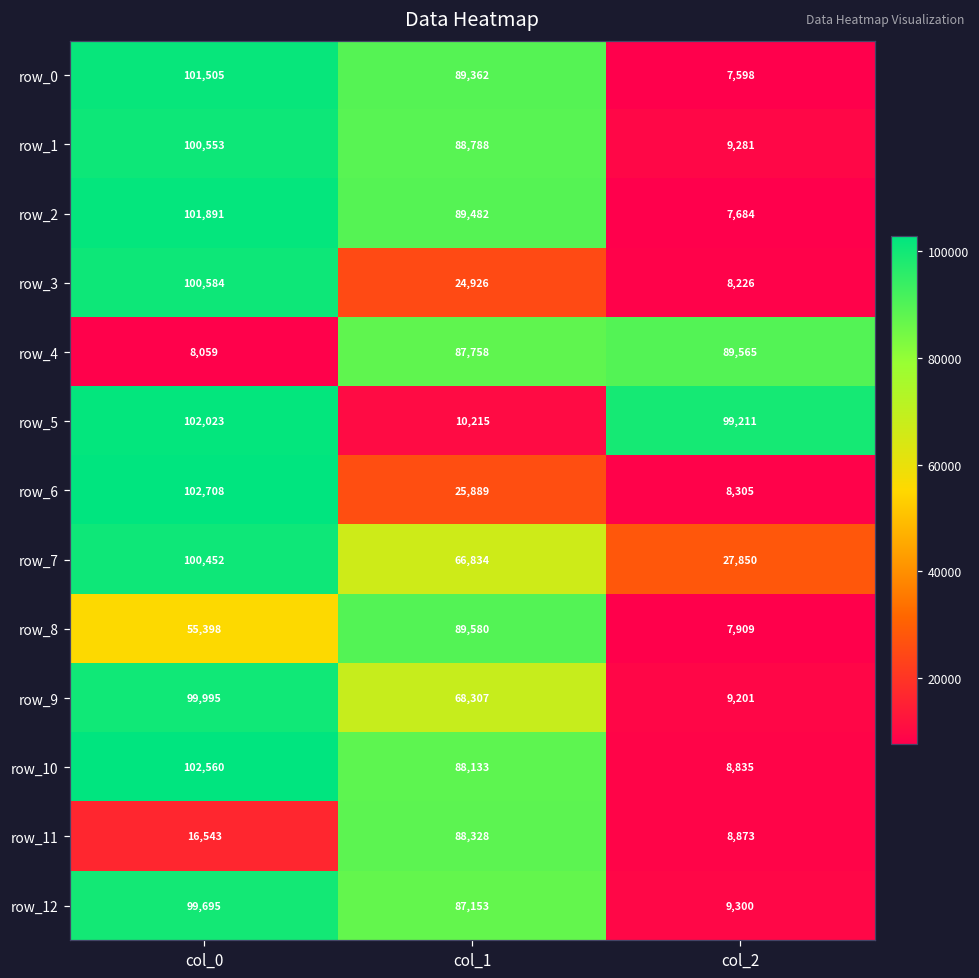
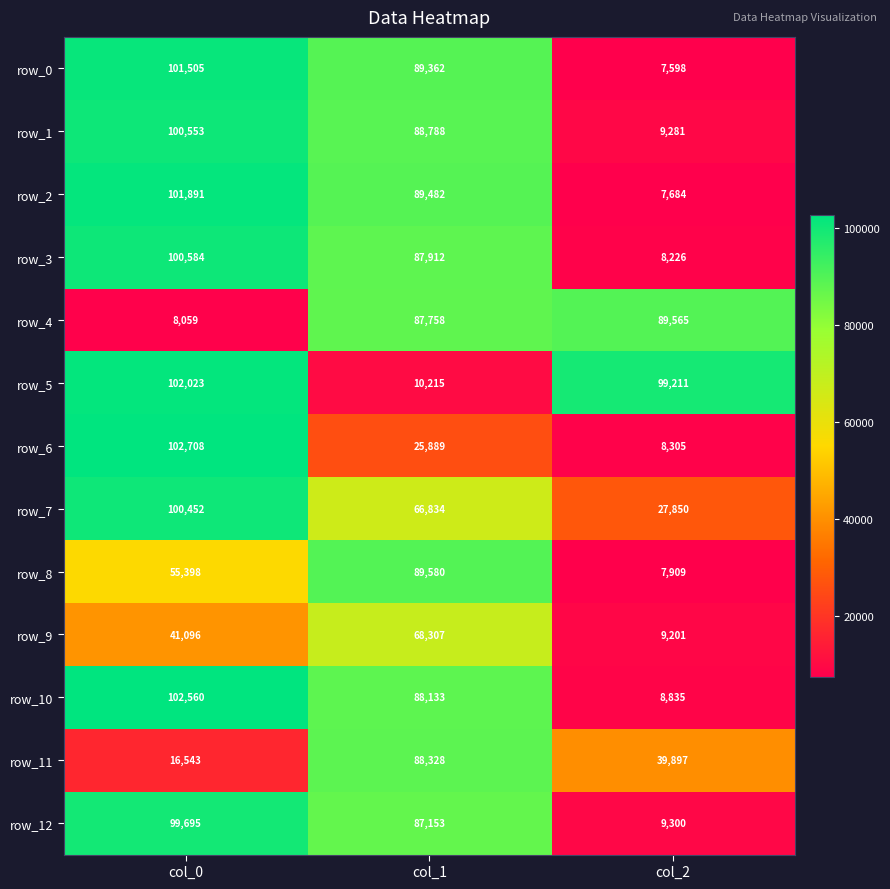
row_3, col_1: 24,926 -> 87,912
row_9, col_0: 99,995 -> 41,096
row_11, col_2: 8,873 -> 39,897
